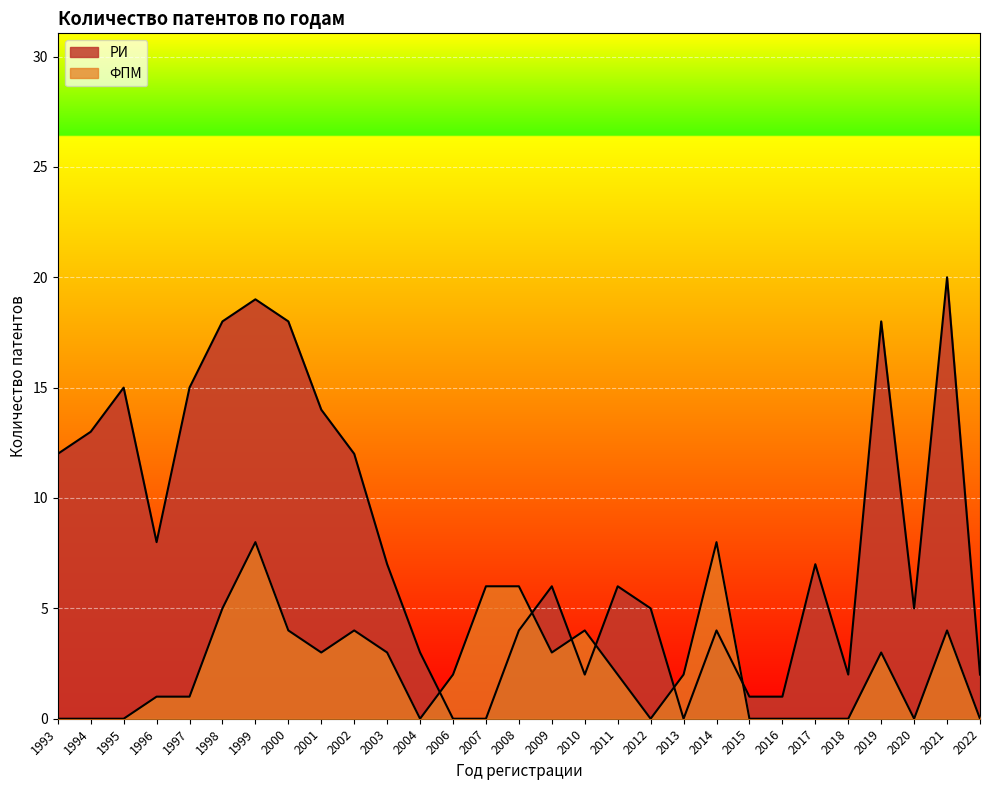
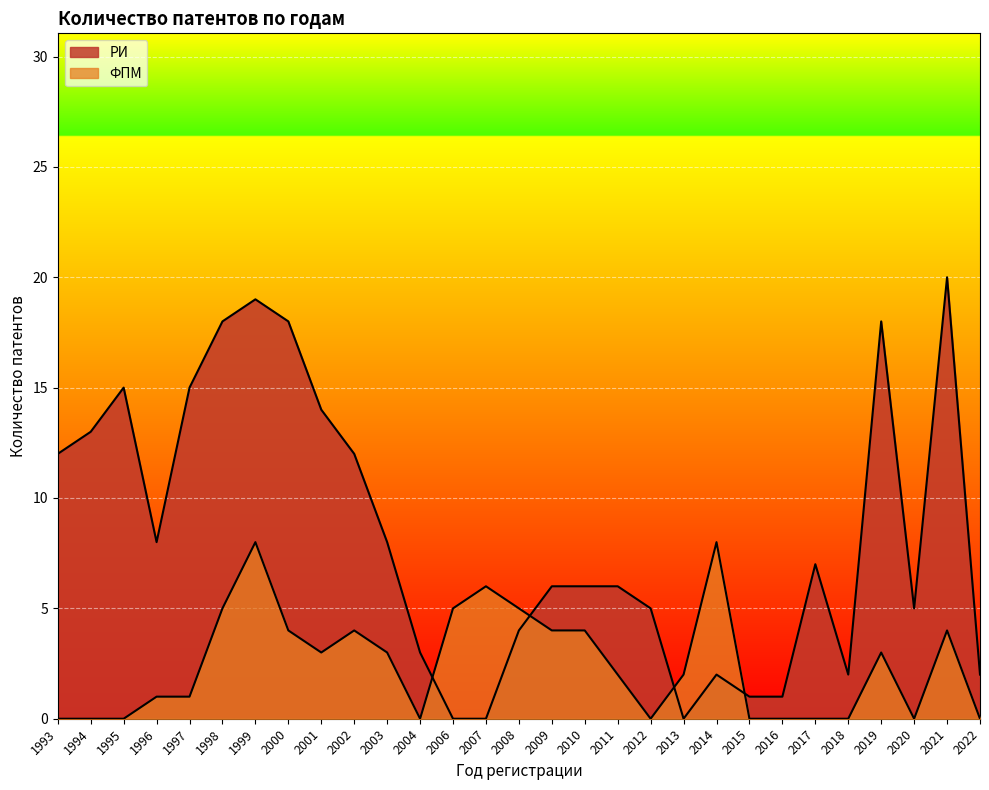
РИ, 2003: 7 -> 8
ФПМ, 2006: 2 -> 5
ФПМ, 2008: 6 -> 5
ФПМ, 2009: 3 -> 4
РИ, 2010: 2 -> 6
РИ, 2014: 4 -> 2
